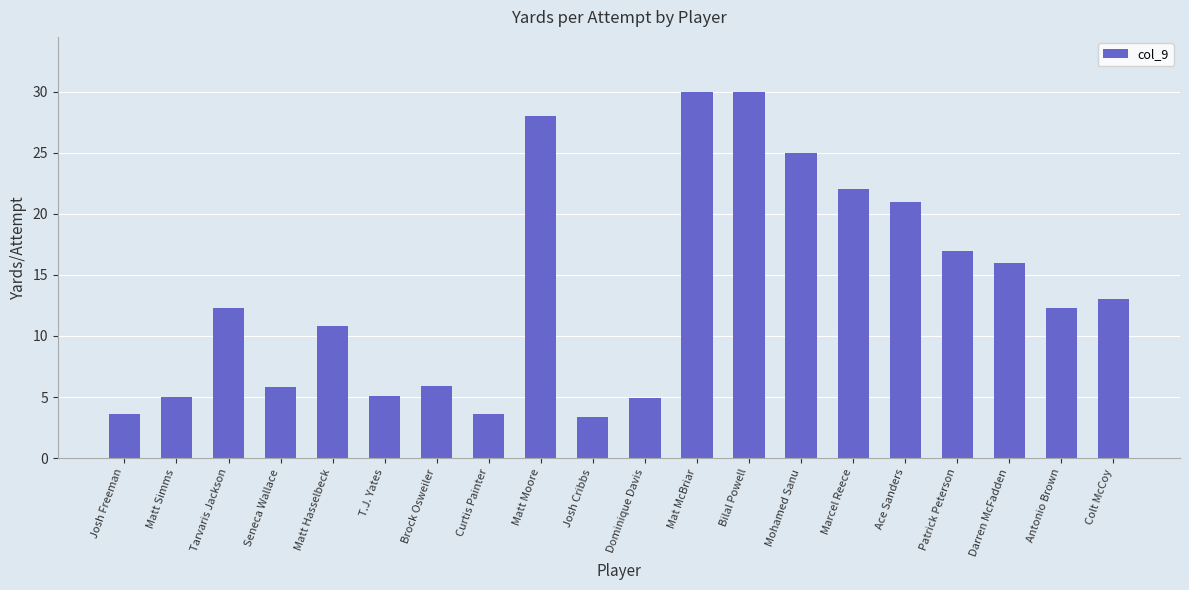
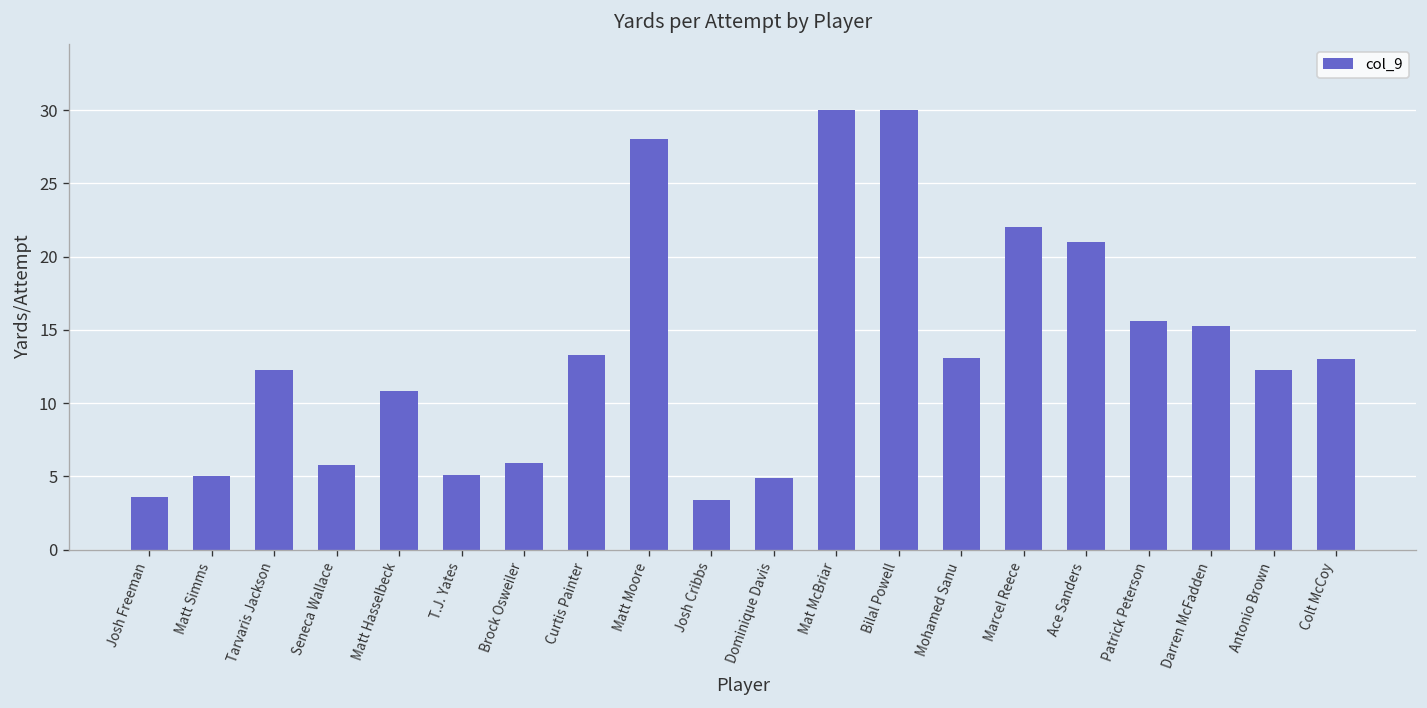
Curtis Painter: 3.6 -> 13.3
Mohamed Sanu: 25.0 -> 13.1
Patrick Peterson: 17.0 -> 15.6
Darren McFadden: 16.0 -> 15.3
